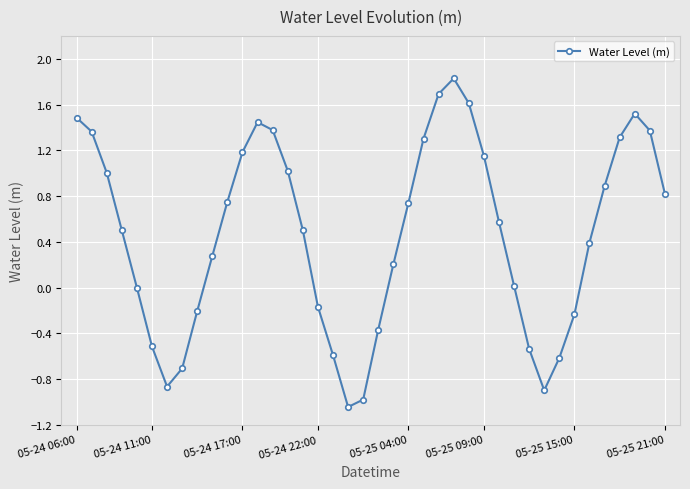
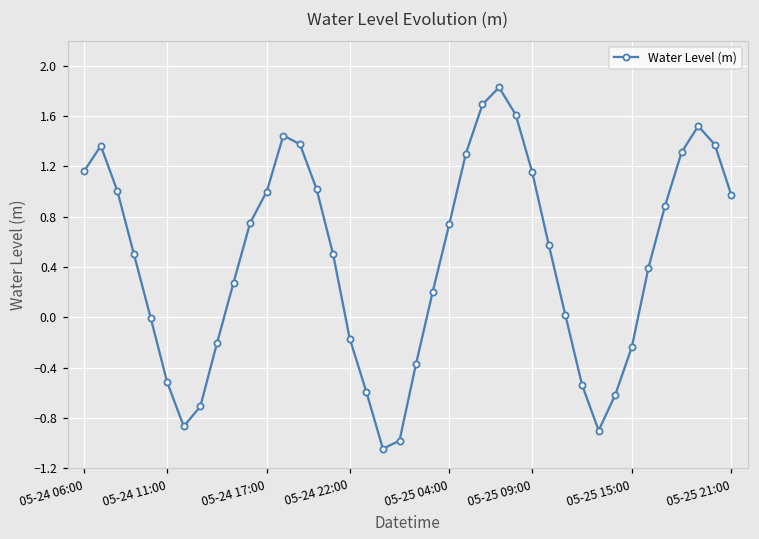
05-24 06:00: 1.48 -> 1.16
05-24 17:00: 1.18 -> 1.00
05-25 21:00: 0.82 -> 0.97
